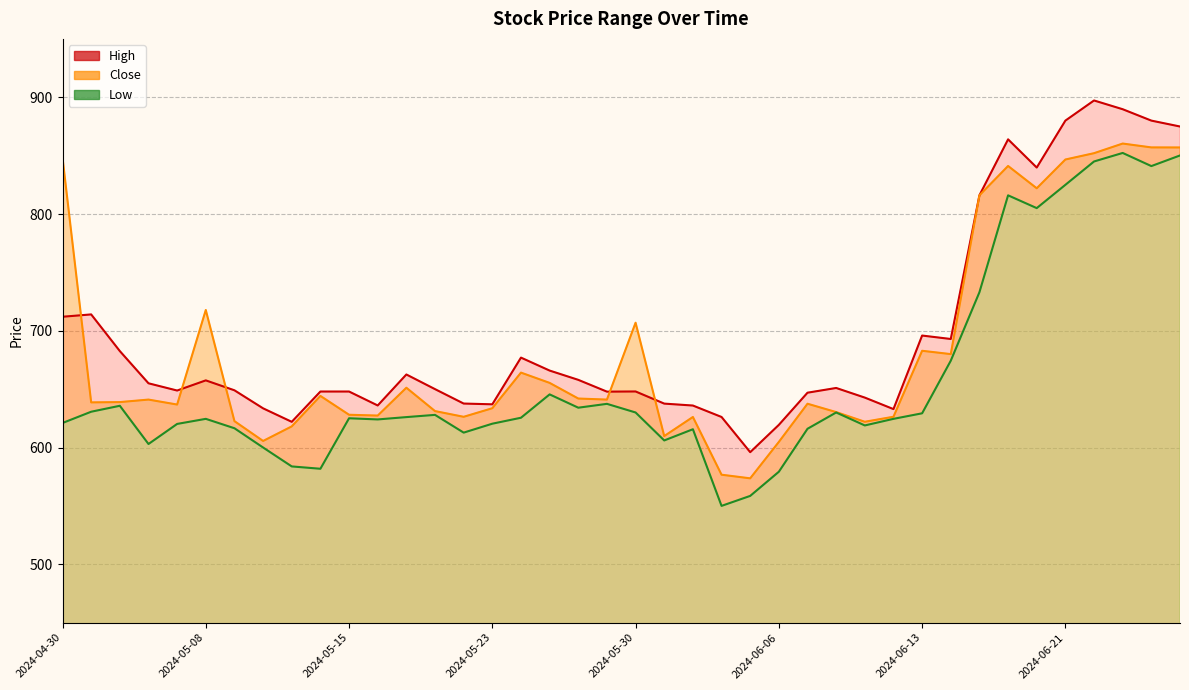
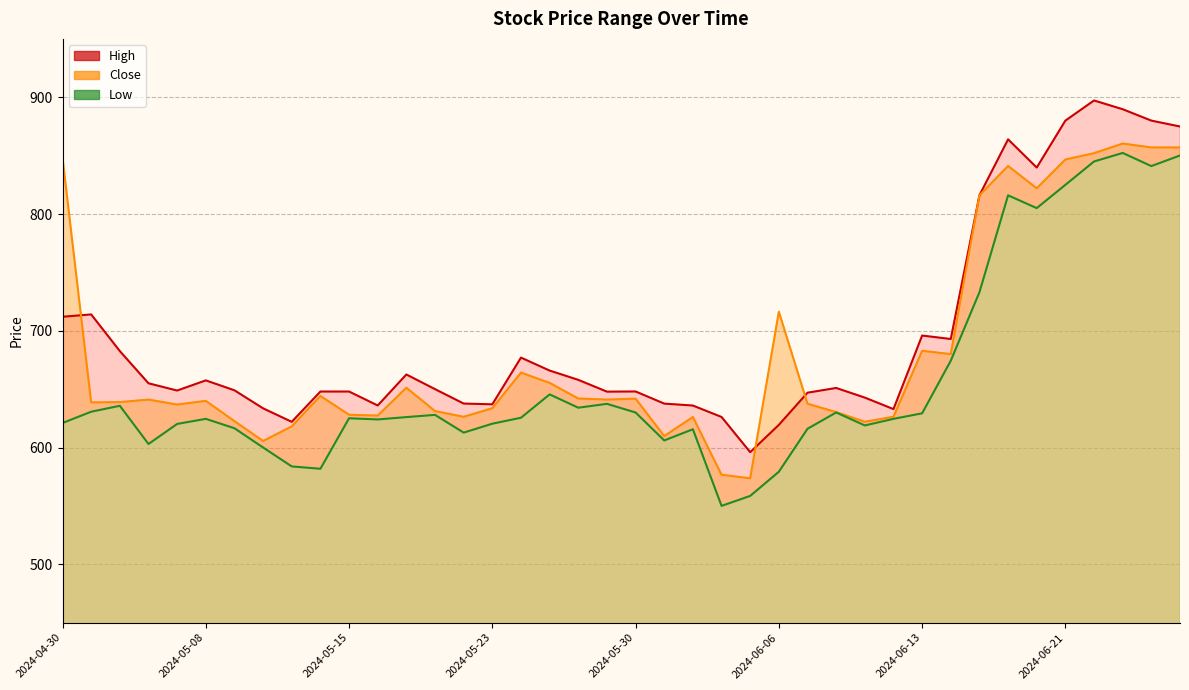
Close, 2024-05-08: 718 -> 640
Close, 2024-05-30: 707 -> 642
Close, 2024-06-06: 605 -> 716
